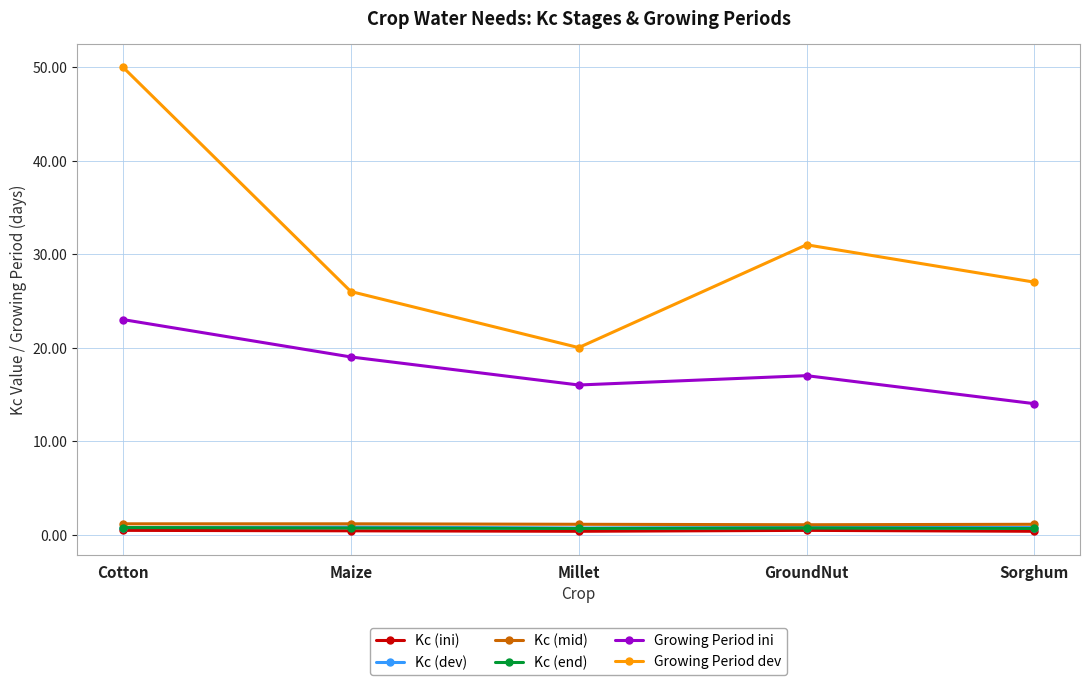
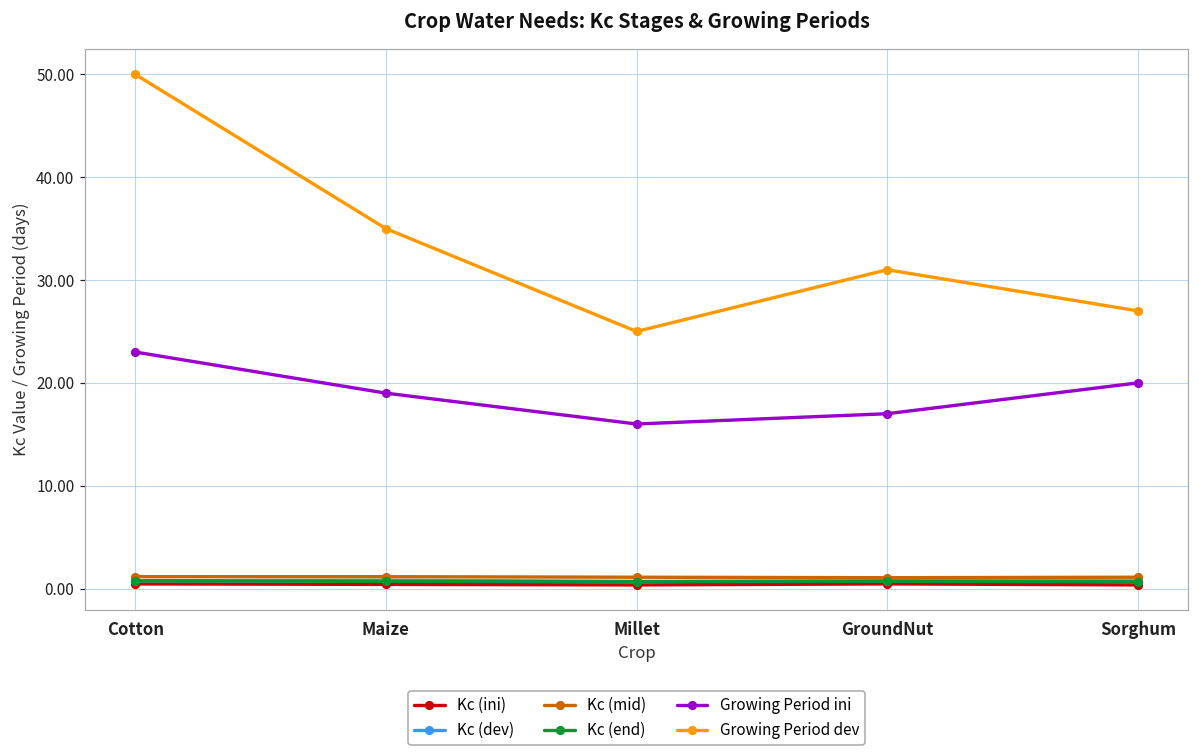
Growing Period dev, Maize: 26 -> 35
Growing Period dev, Millet: 20 -> 25
Growing Period ini, Sorghum: 14 -> 20
